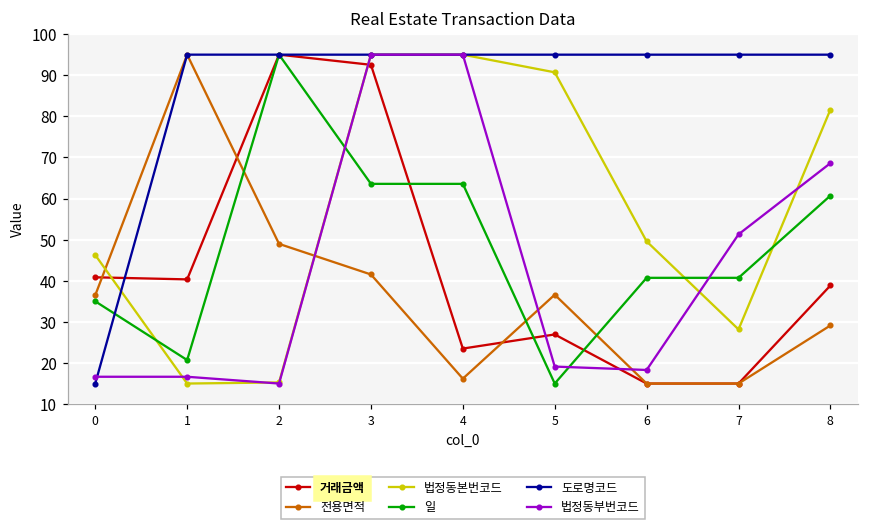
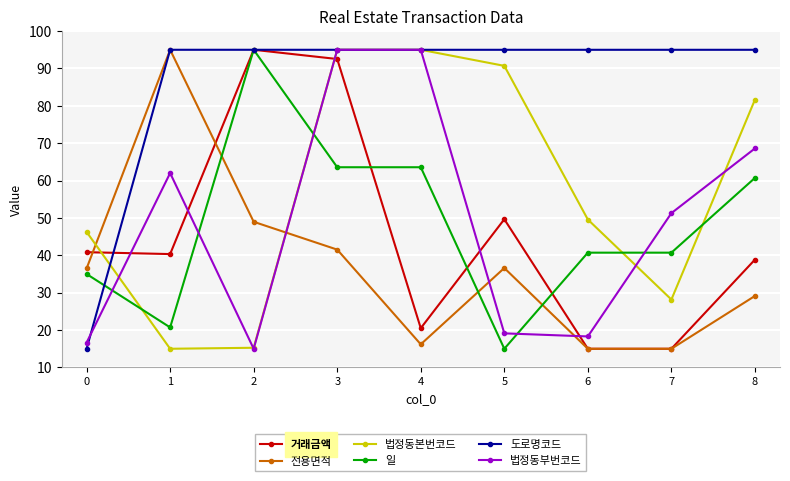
법정동부번코드, 1: 17 -> 62
거래금액, 4: 24 -> 21
거래금액, 5: 27 -> 50
